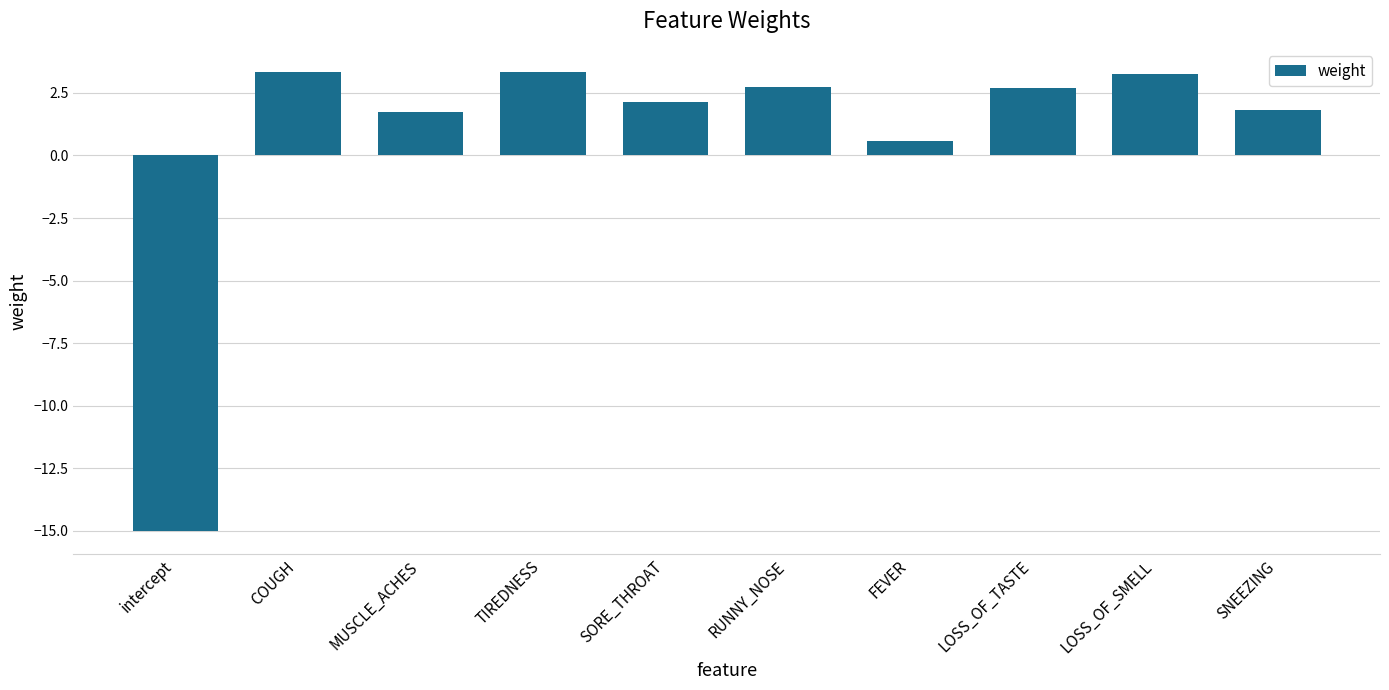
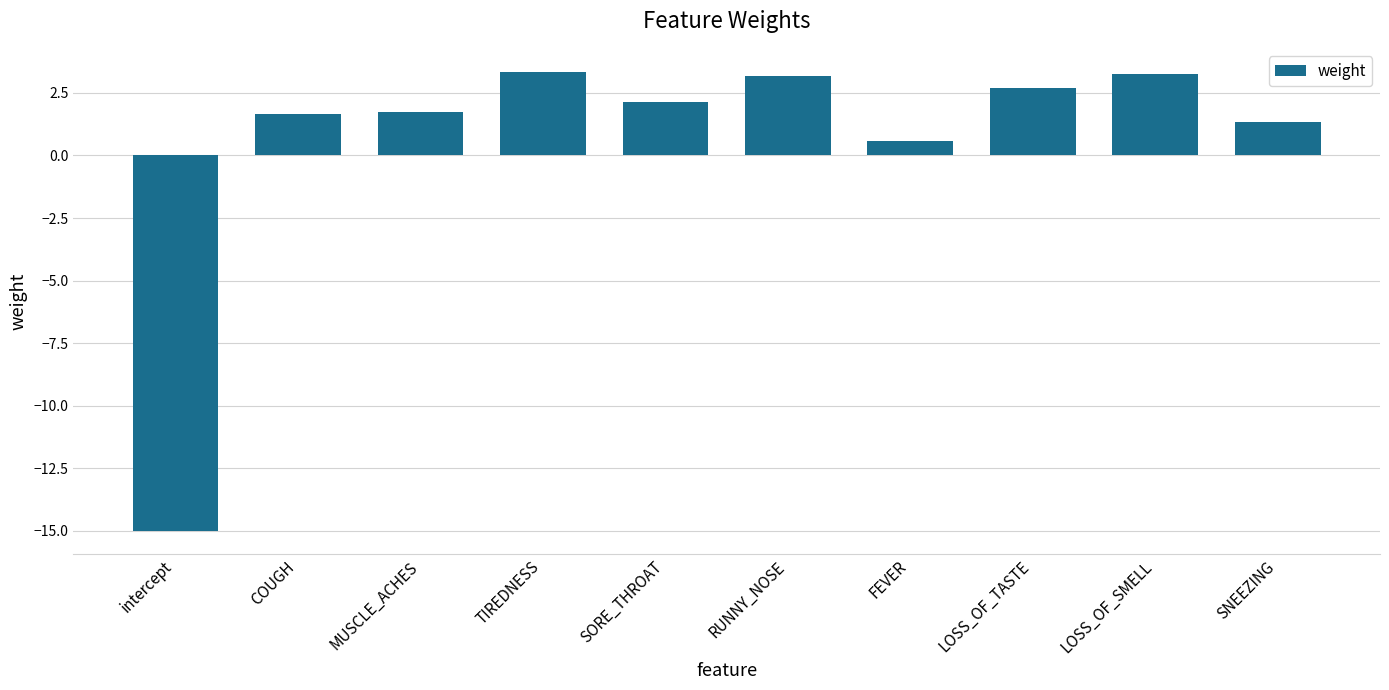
COUGH: 3.3 -> 1.7
RUNNY_NOSE: 2.7 -> 3.2
SNEEZING: 1.8 -> 1.3
